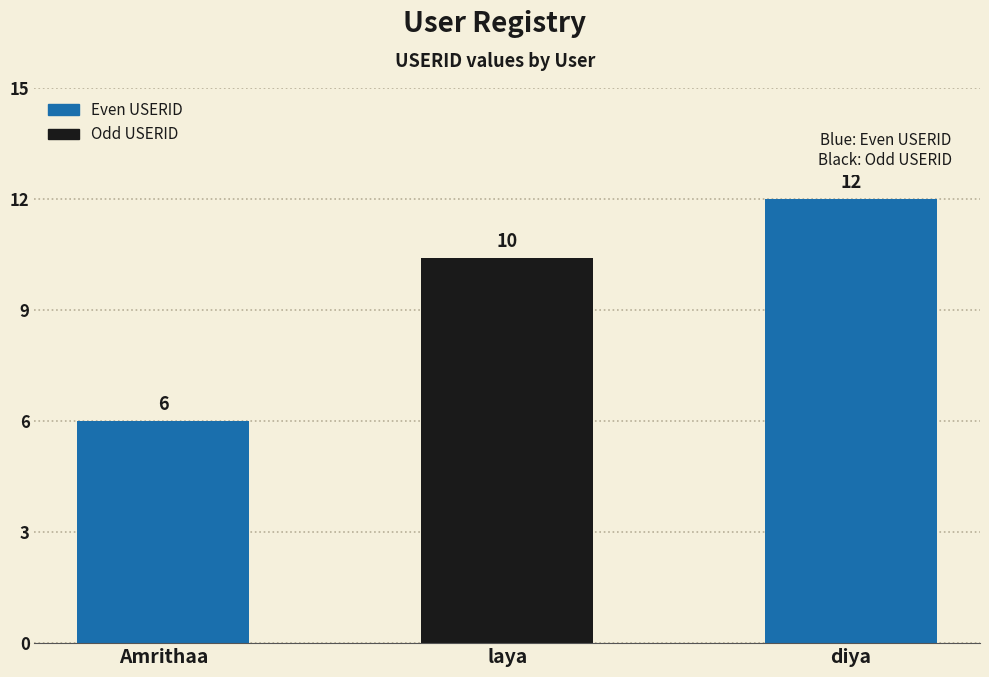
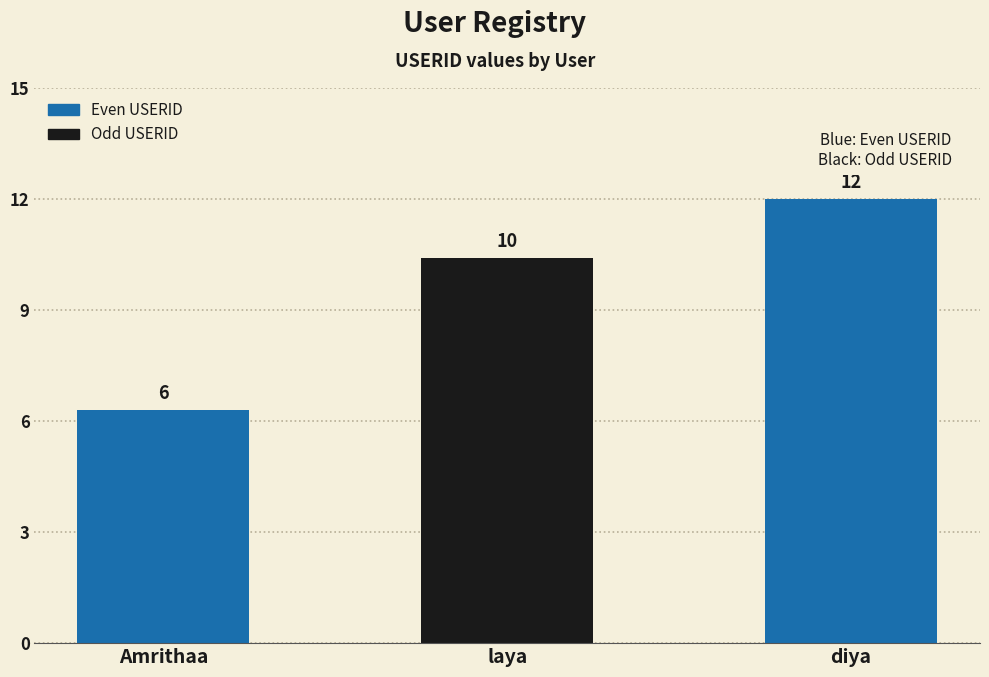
Amrithaa: 6.0 -> 6.3
